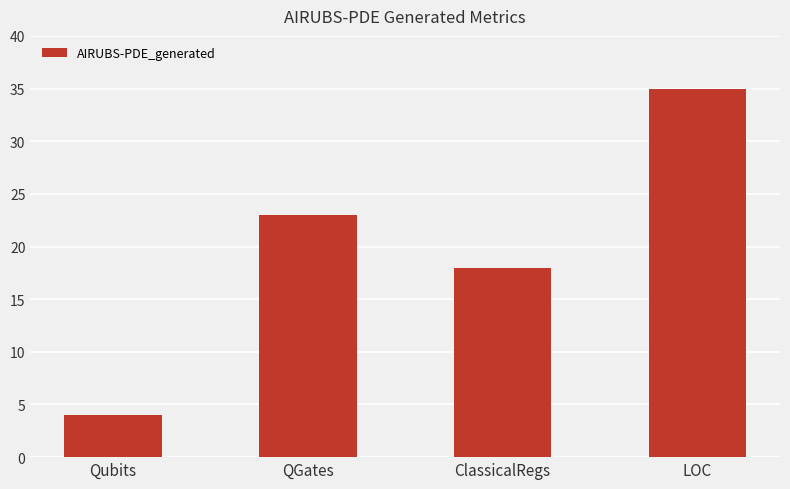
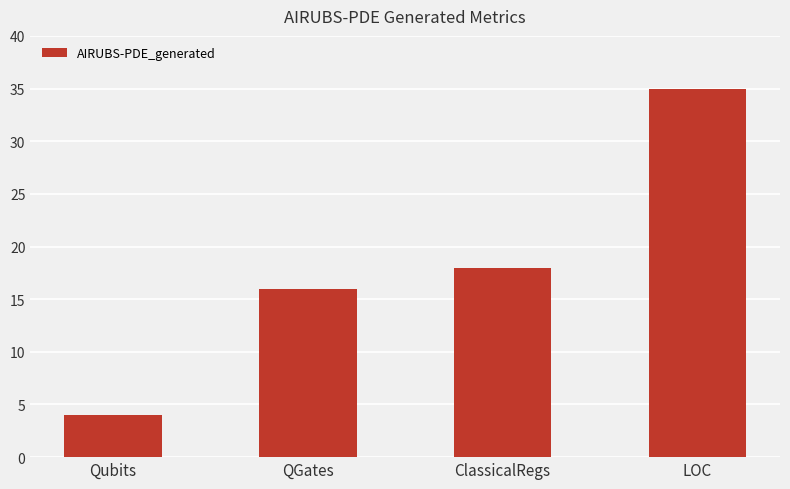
QGates: 23 -> 16
